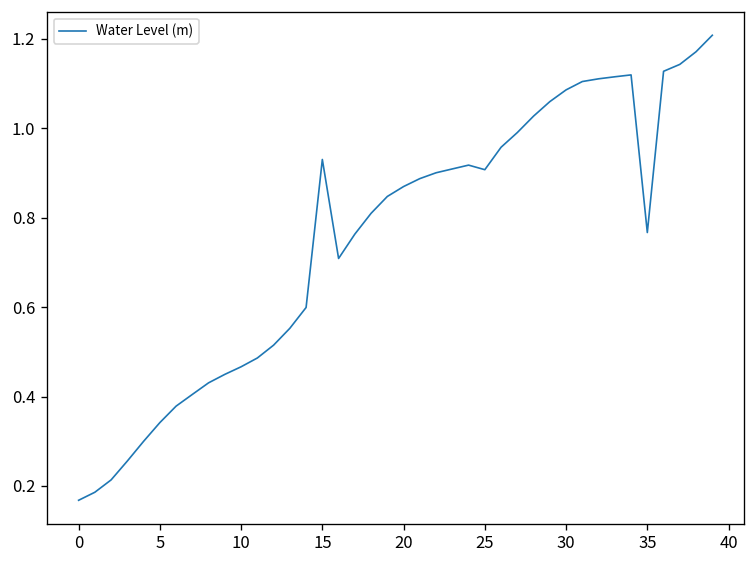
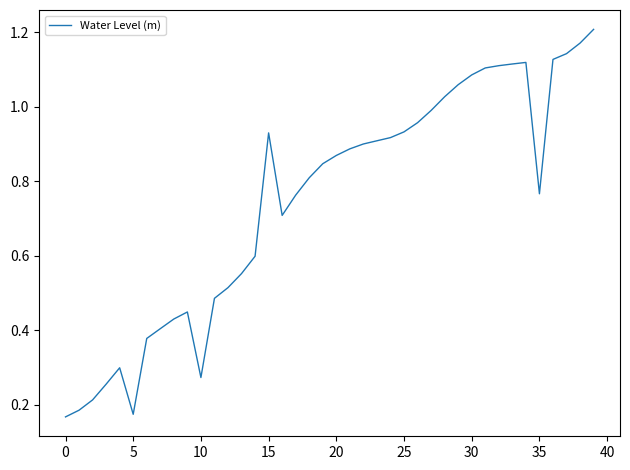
5: 0.34 -> 0.17
10: 0.47 -> 0.27
25: 0.91 -> 0.93
